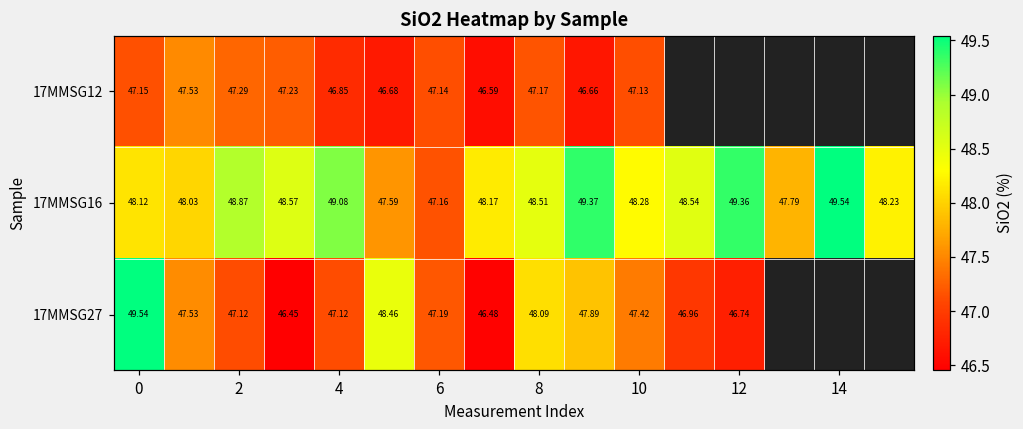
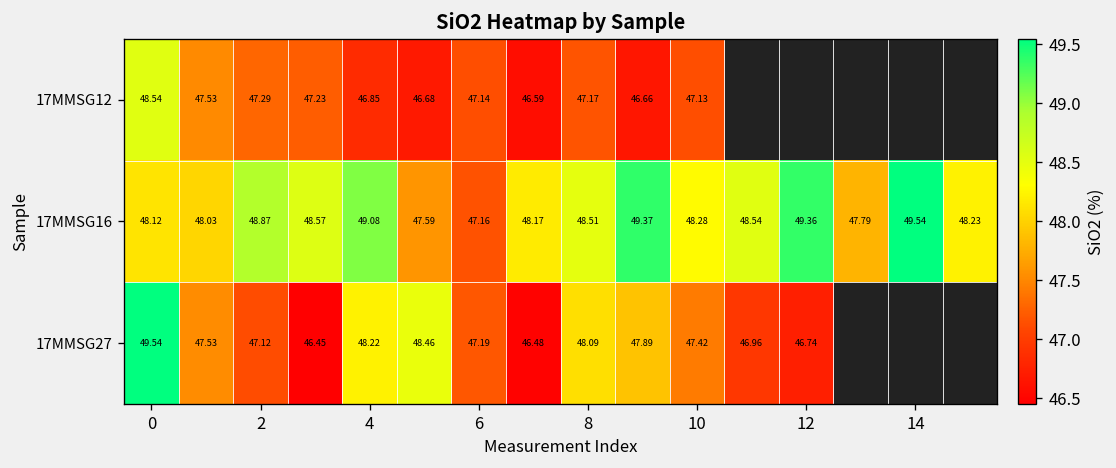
17MMSG12, 0: 47.15 -> 48.54
17MMSG27, 4: 47.12 -> 48.22
